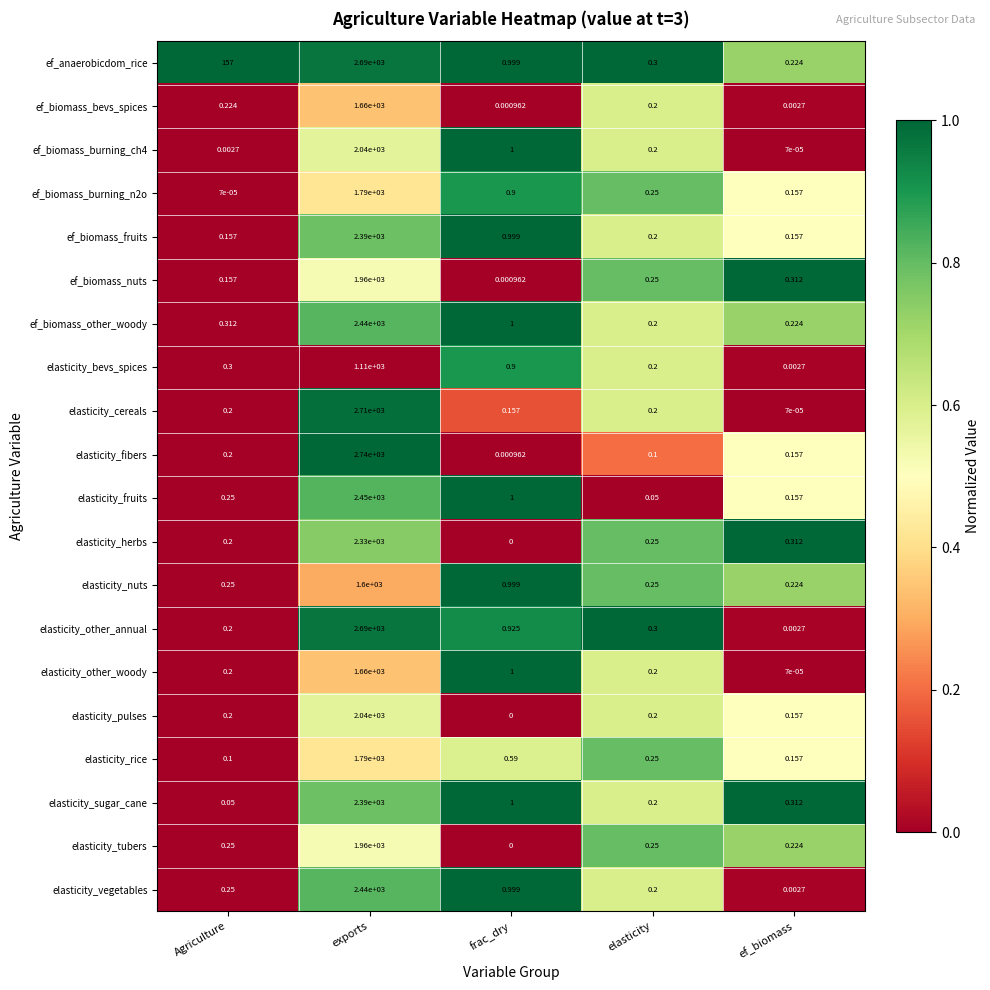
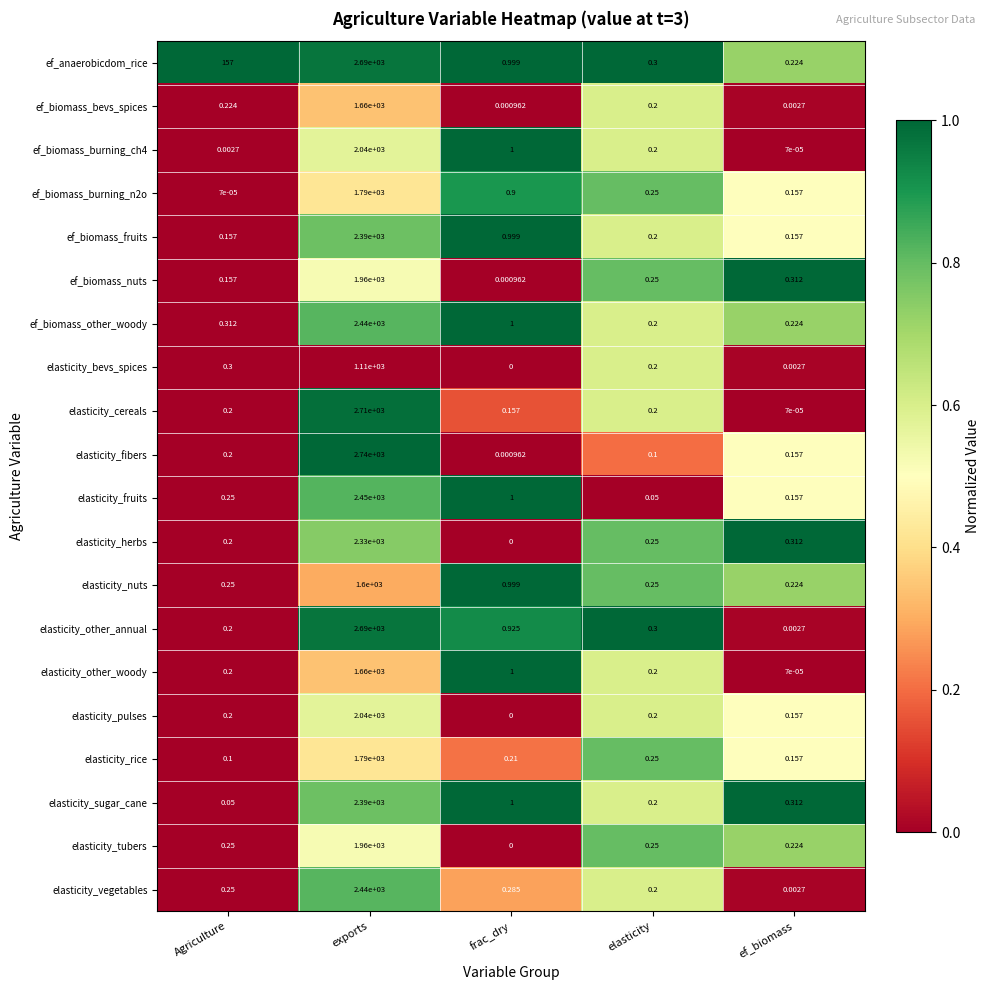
elasticity_bevs_spices, frac_dry: 0.9 -> 0
elasticity_rice, frac_dry: 0.59 -> 0.21
elasticity_vegetables, frac_dry: 0.999 -> 0.285
